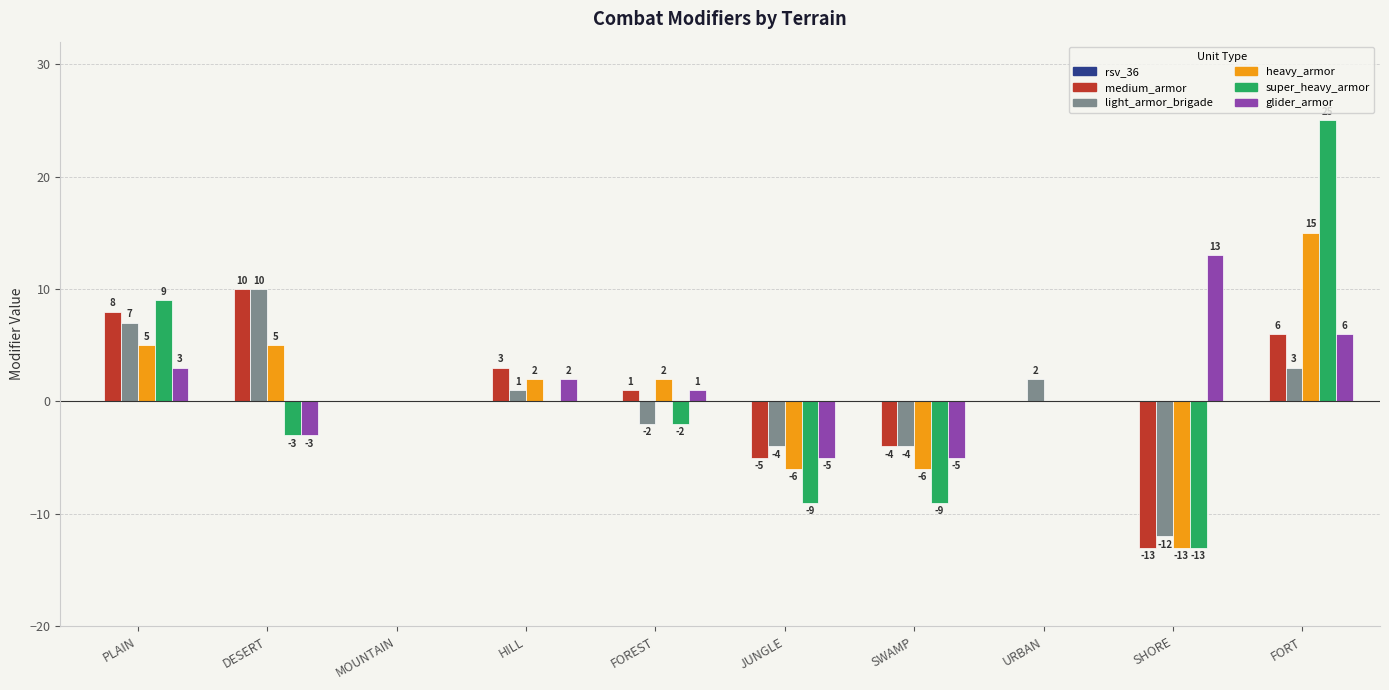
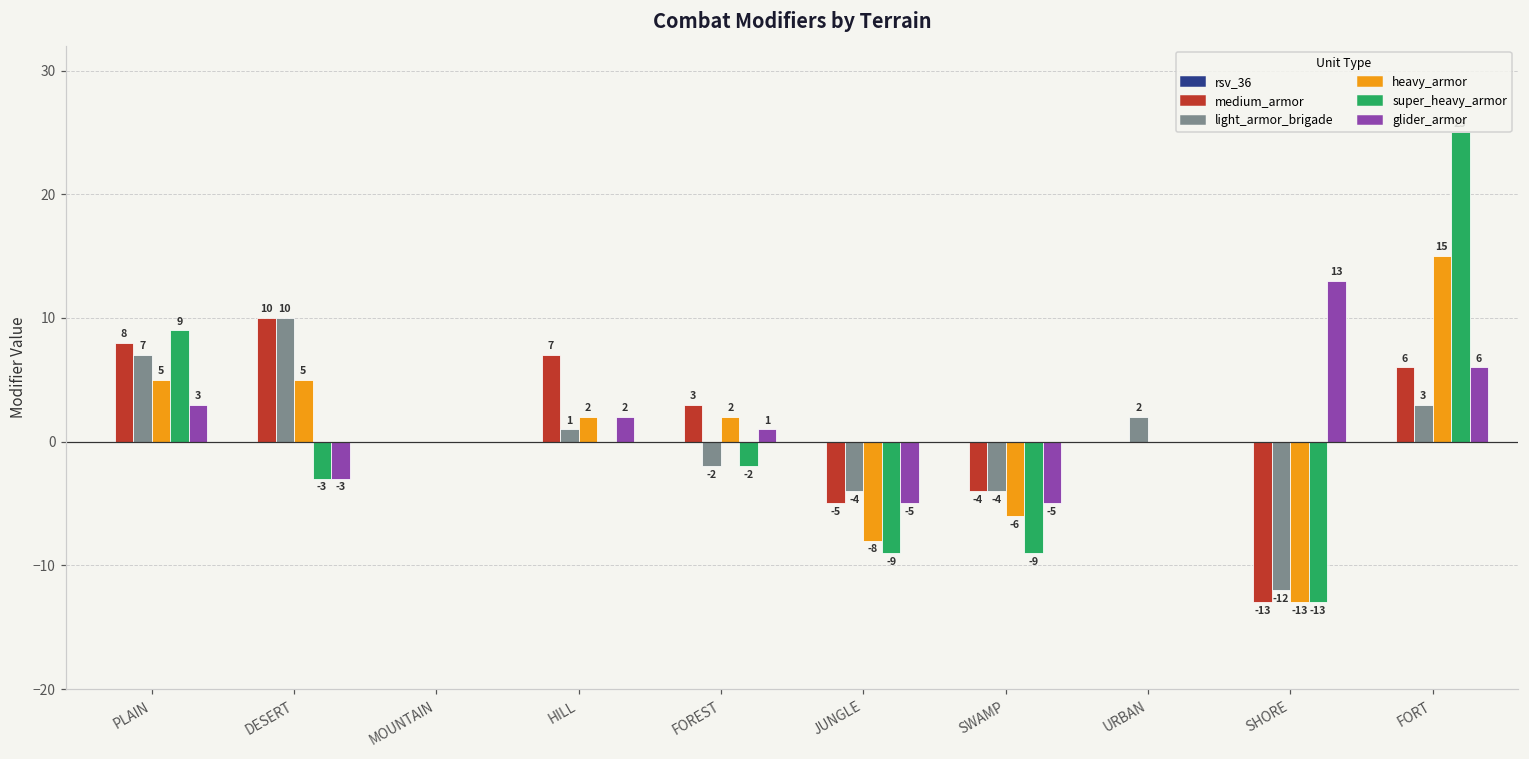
medium_armor, HILL: 3 -> 7
medium_armor, FOREST: 1 -> 3
heavy_armor, JUNGLE: -6 -> -8
